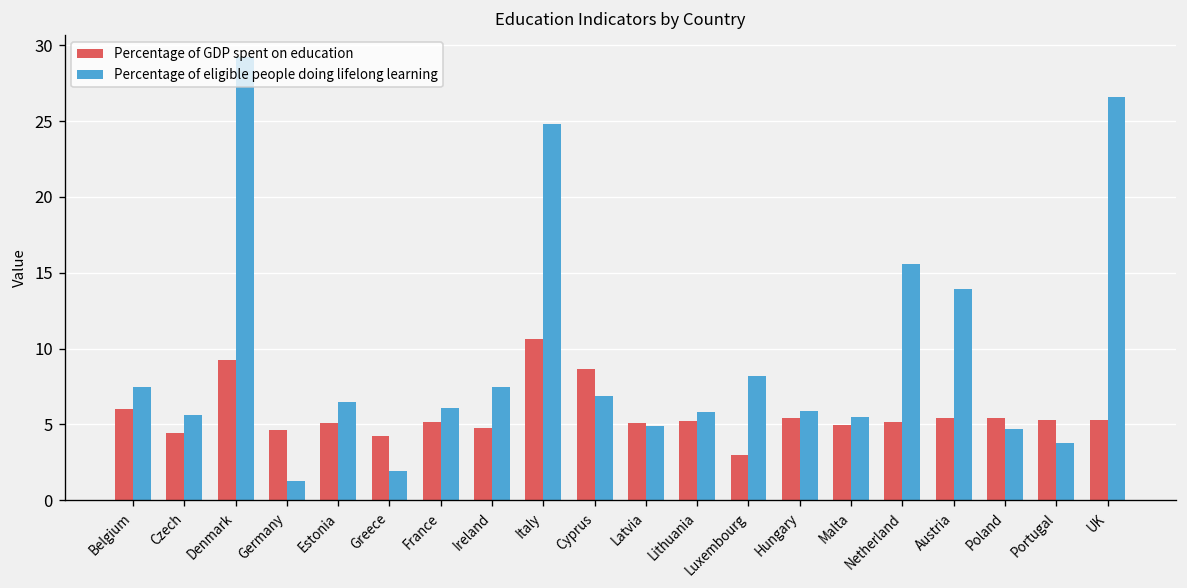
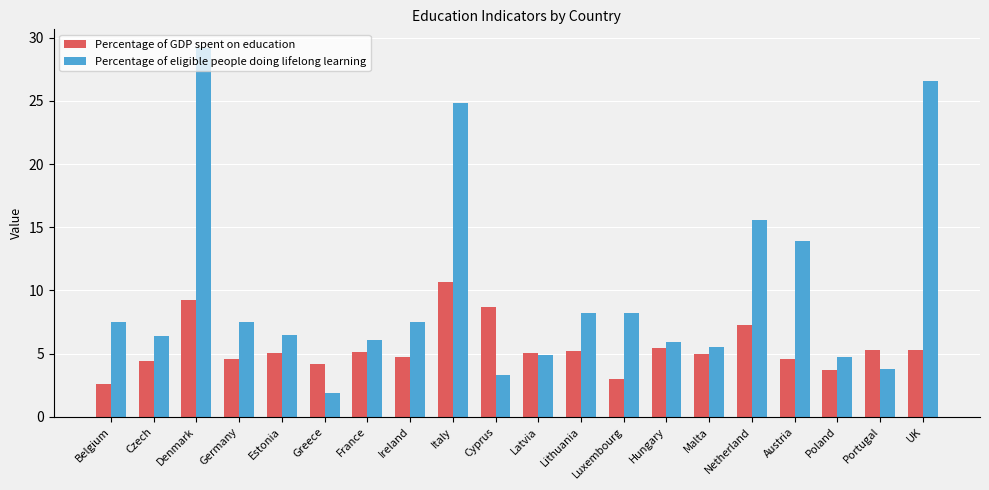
Percentage of GDP spent on education, Belgium: 6.0 -> 2.6
Percentage of eligible people doing lifelong learning, Czech: 5.6 -> 6.4
Percentage of eligible people doing lifelong learning, Germany: 1.3 -> 7.5
Percentage of eligible people doing lifelong learning, Cyprus: 6.9 -> 3.3
Percentage of eligible people doing lifelong learning, Lithuania: 5.8 -> 8.2
Percentage of GDP spent on education, Netherland: 5.2 -> 7.2
Percentage of GDP spent on education, Austria: 5.5 -> 4.6
Percentage of GDP spent on education, Poland: 5.4 -> 3.7
